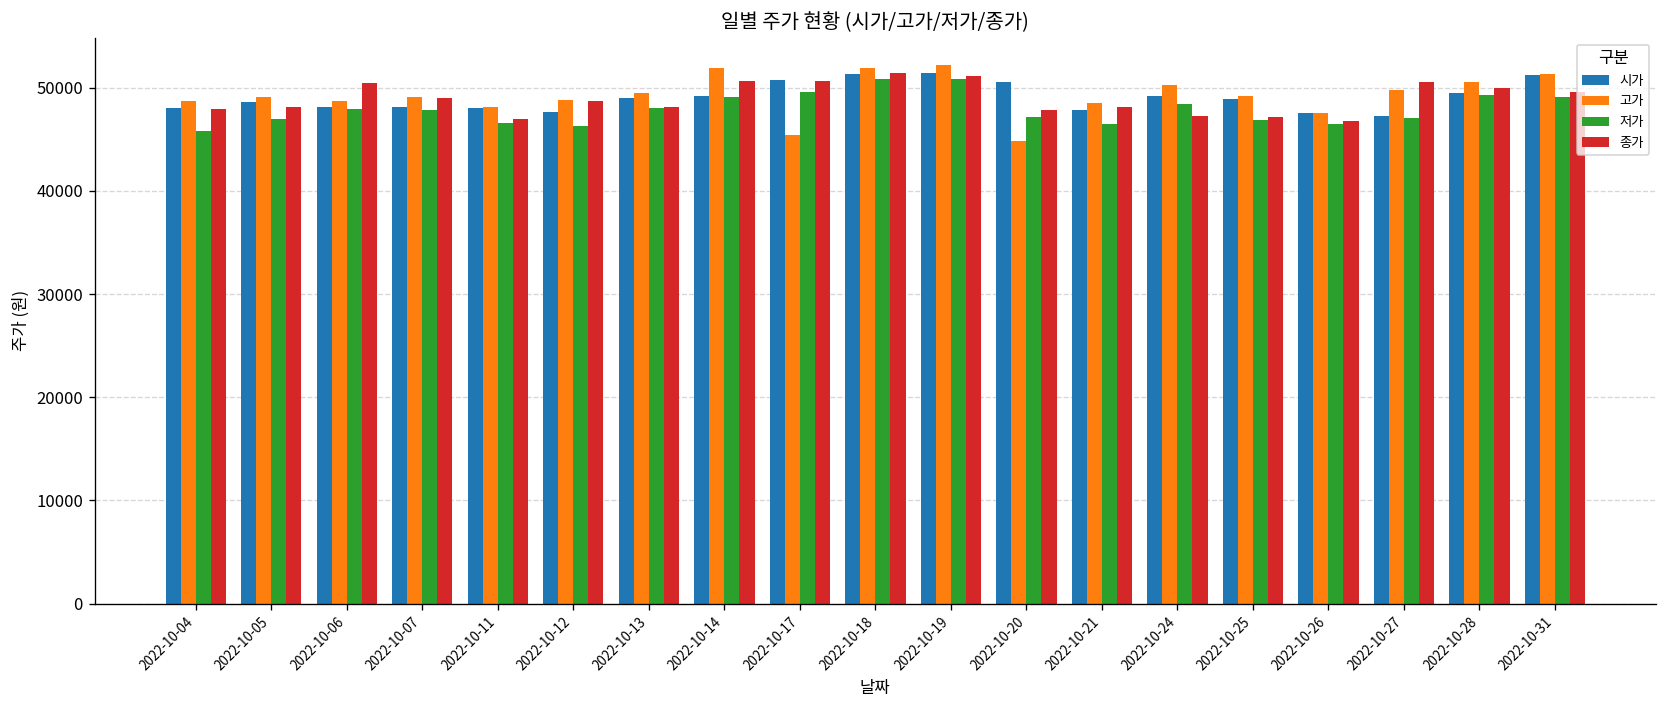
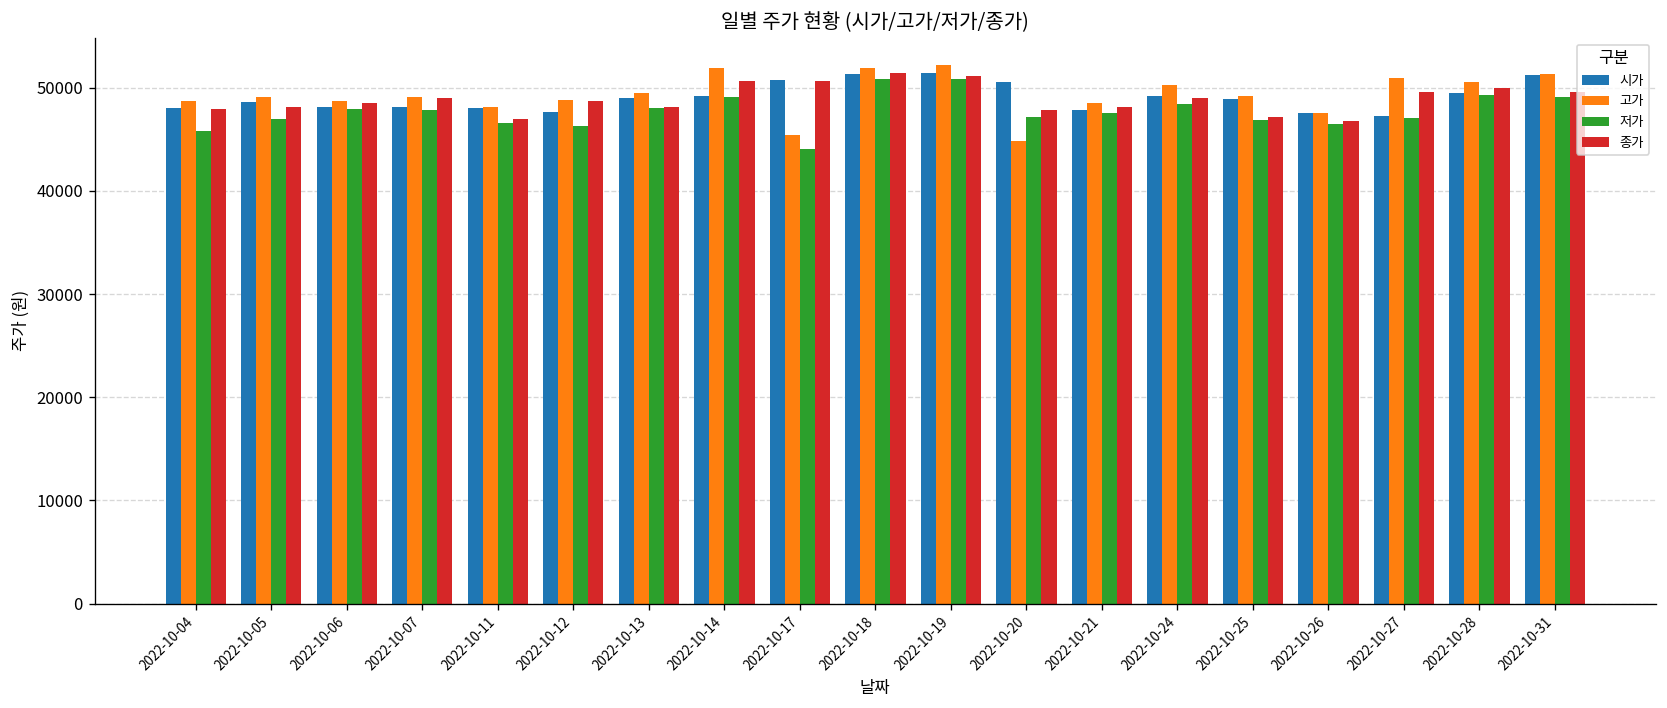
종가, 2022-10-06: 50000 -> 49000
저가, 2022-10-17: 50000 -> 44000
저가, 2022-10-21: 46000 -> 48000
종가, 2022-10-24: 47000 -> 49000
고가, 2022-10-27: 50000 -> 51000
종가, 2022-10-27: 51000 -> 50000
